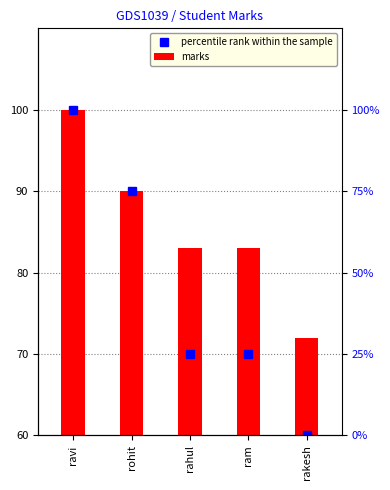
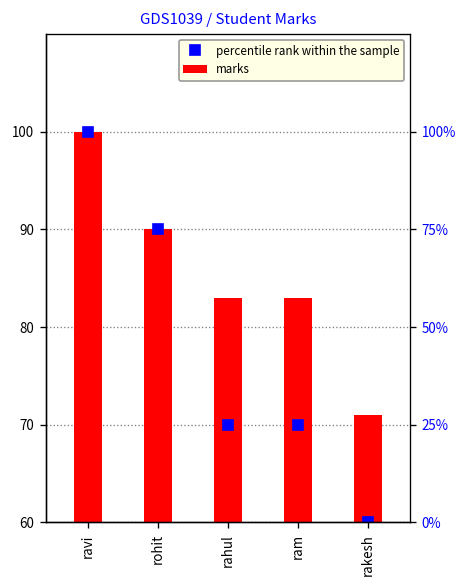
marks, rakesh: 72 -> 71
